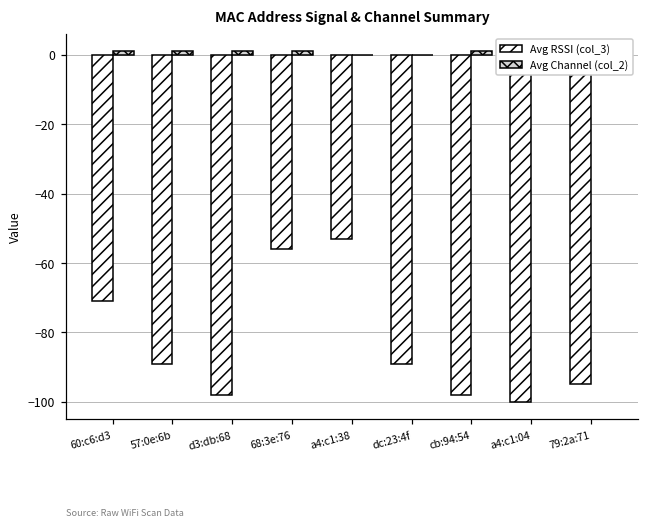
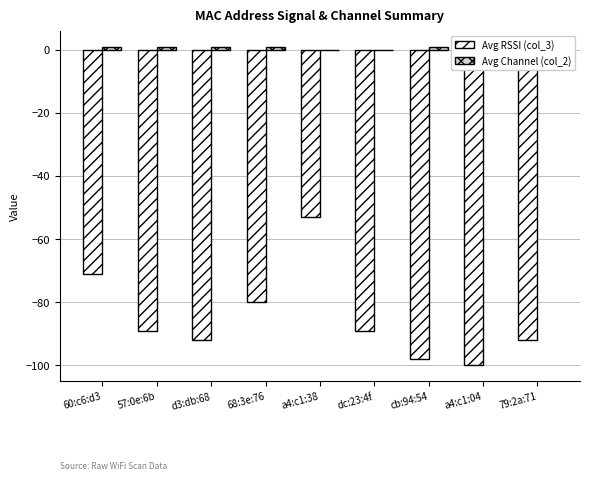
Avg RSSI (col_3), d3:db:68: -98 -> -92
Avg RSSI (col_3), 68:3e:76: -56 -> -80
Avg RSSI (col_3), 79:2a:71: -95 -> -92
